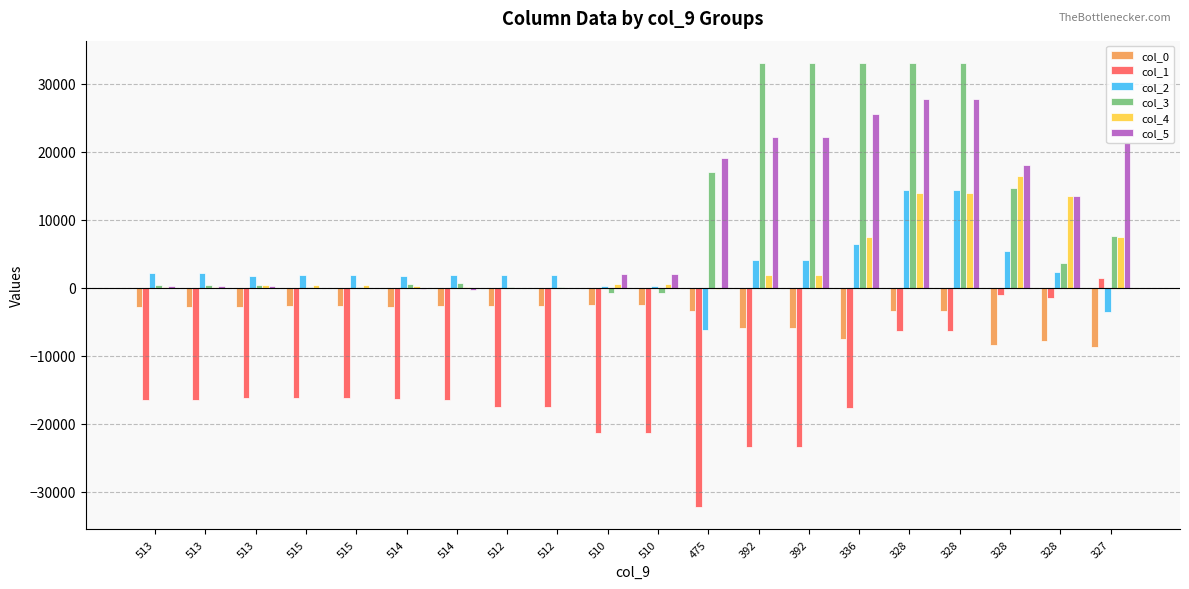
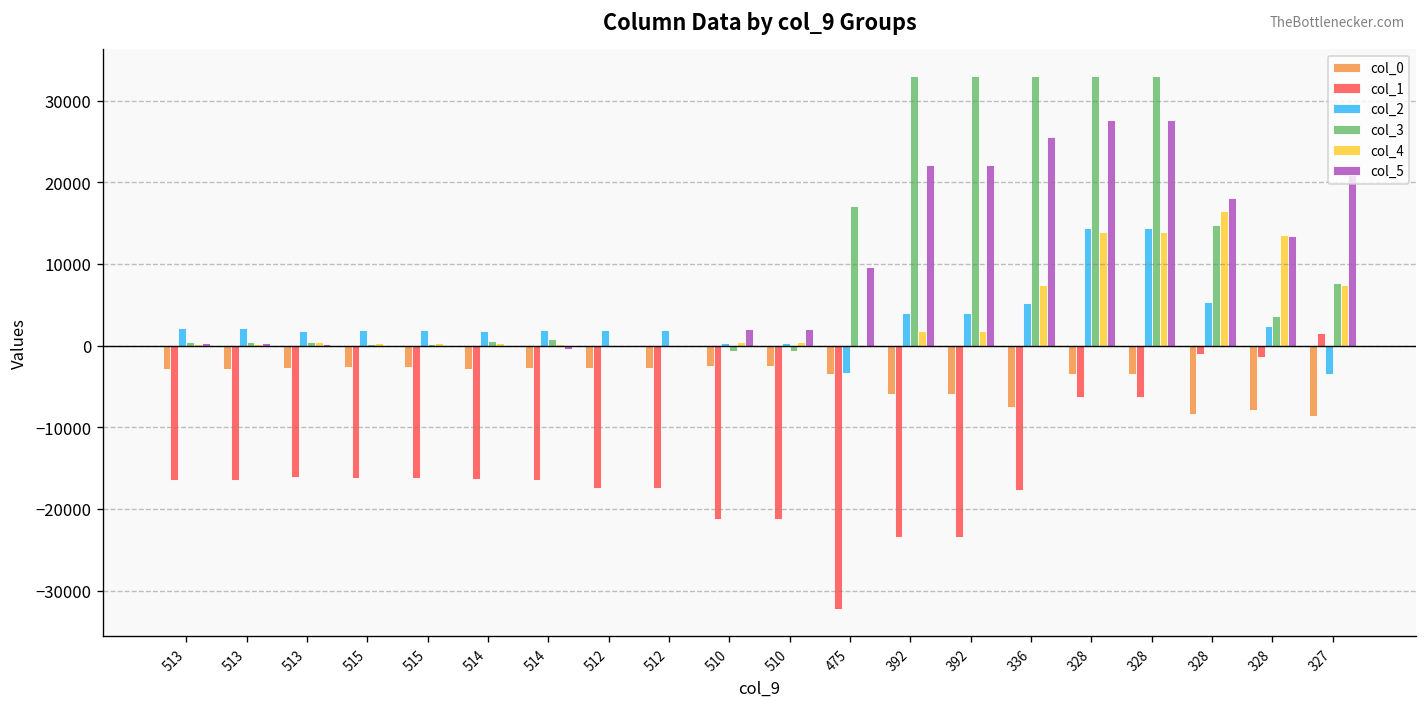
col_2, 475: -6000 -> -3000
col_5, 475: 19000 -> 10000
col_2, 336: 6000 -> 5000
